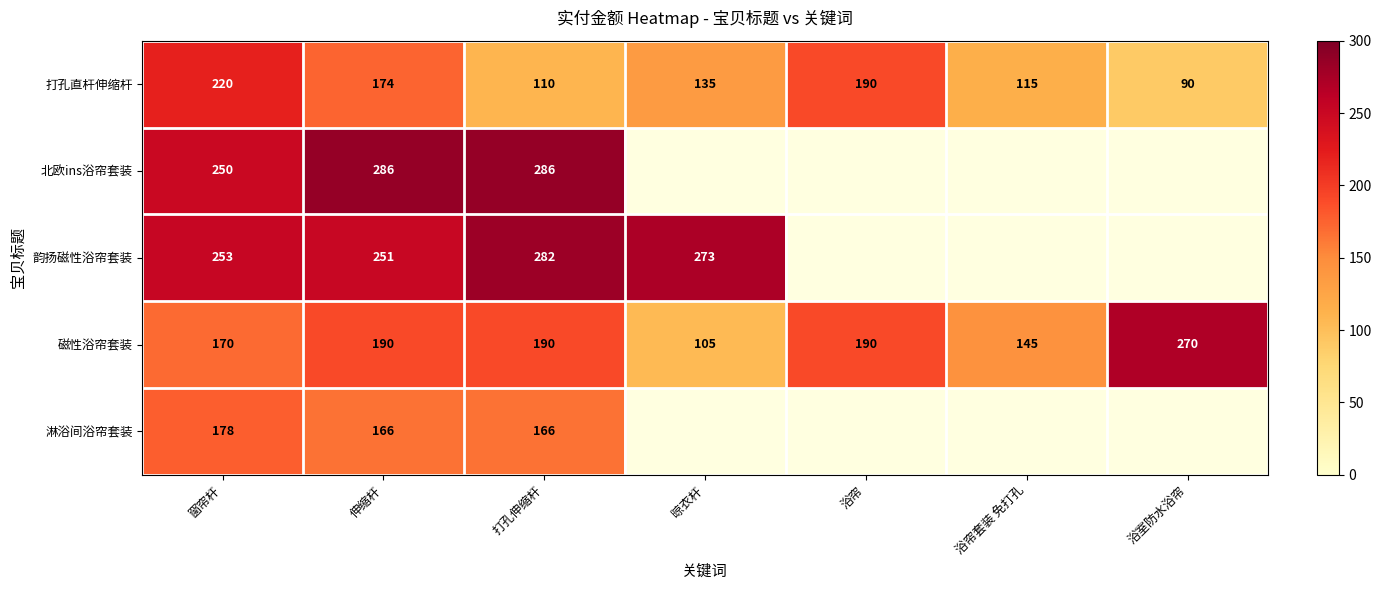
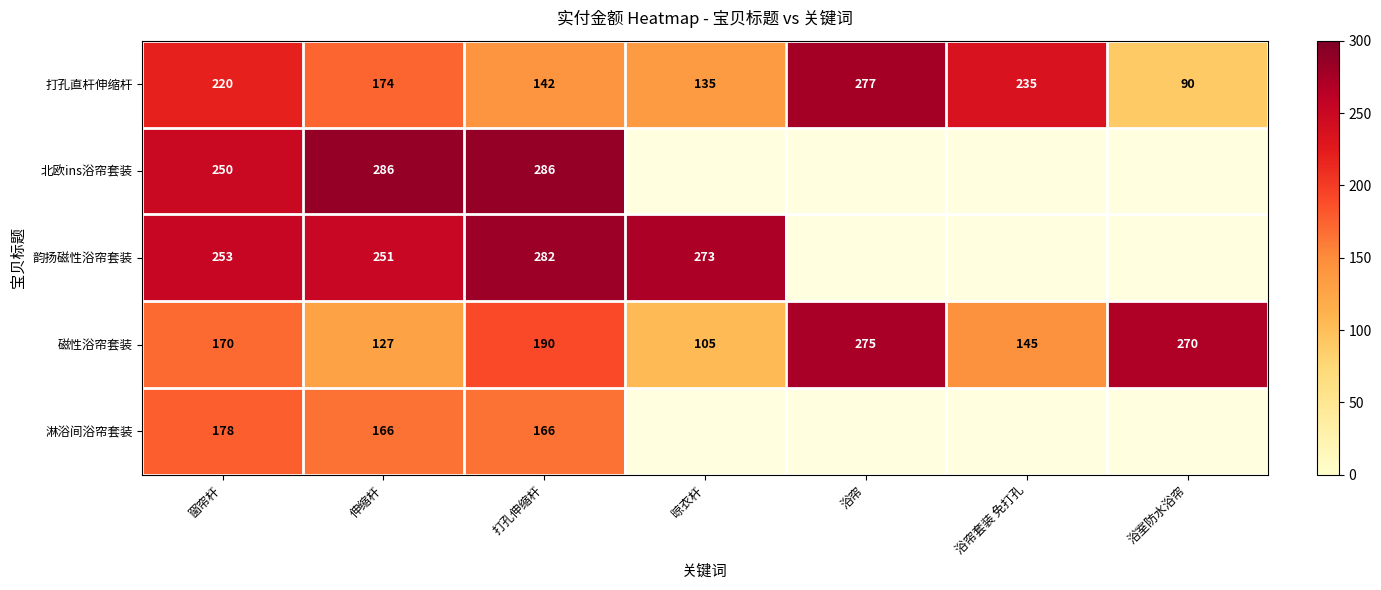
打孔直杆伸缩杆, 打孔伸缩杆: 110 -> 142
打孔直杆伸缩杆, 浴帘: 190 -> 277
打孔直杆伸缩杆, 浴帘套装 免打孔: 115 -> 235
磁性浴帘套装, 伸缩杆: 190 -> 127
磁性浴帘套装, 浴帘: 190 -> 275
